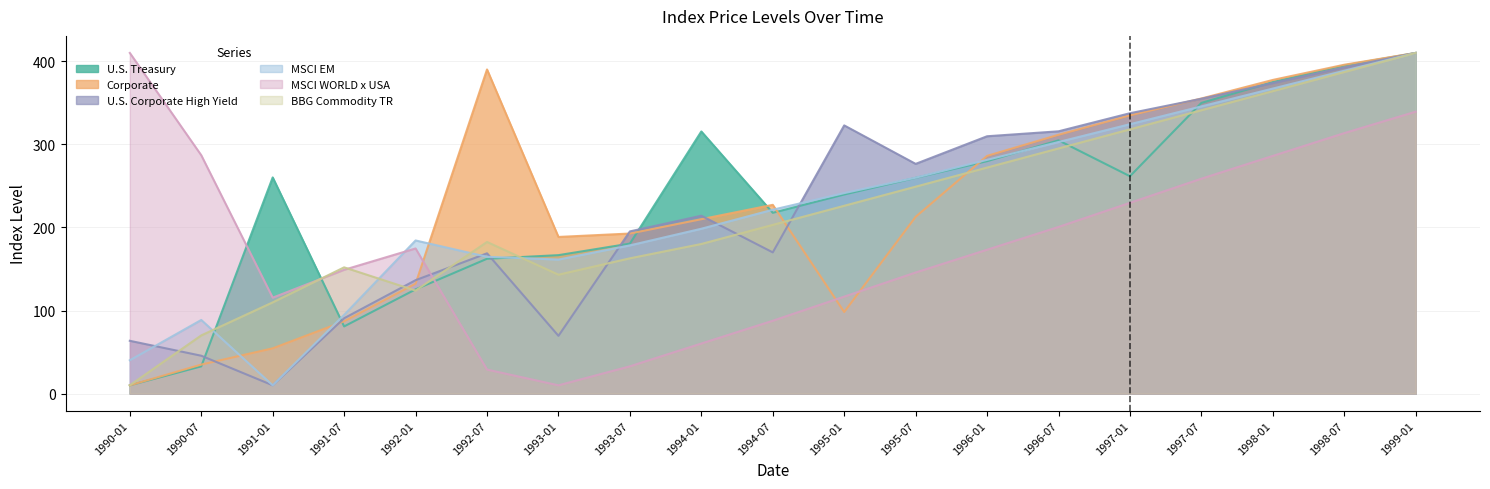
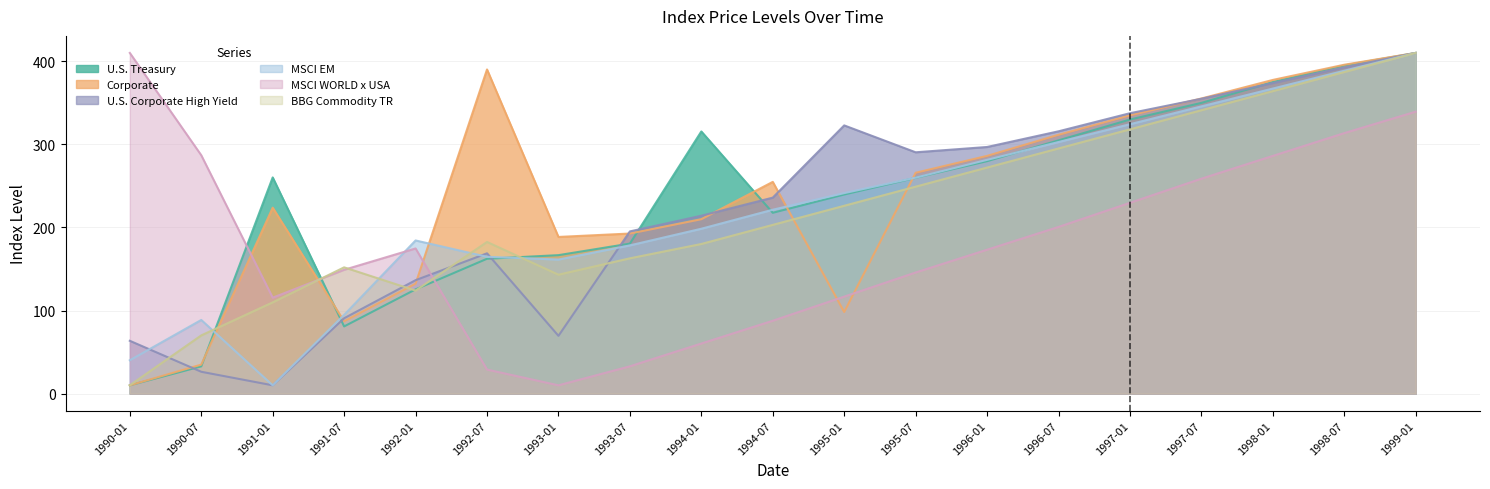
U.S. Corporate High Yield, 1990-07: 50 -> 30
Corporate, 1991-01: 50 -> 220
Corporate, 1994-07: 230 -> 250
U.S. Corporate High Yield, 1994-07: 170 -> 240
Corporate, 1995-07: 210 -> 270
U.S. Corporate High Yield, 1995-07: 280 -> 290
U.S. Corporate High Yield, 1996-01: 310 -> 300
U.S. Treasury, 1997-01: 260 -> 330
